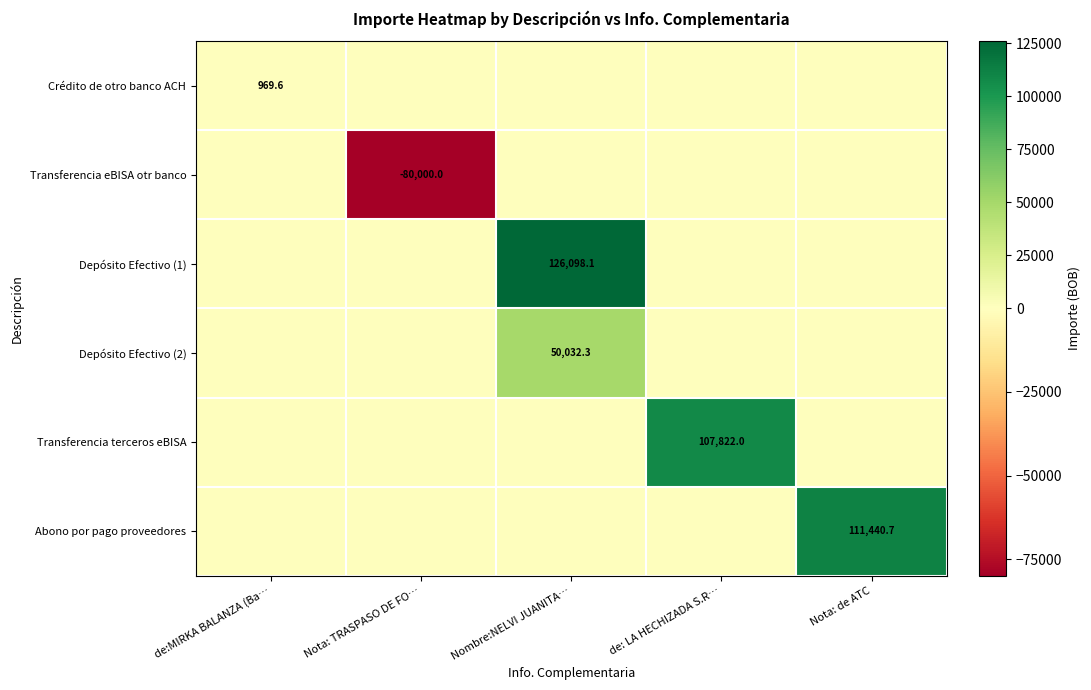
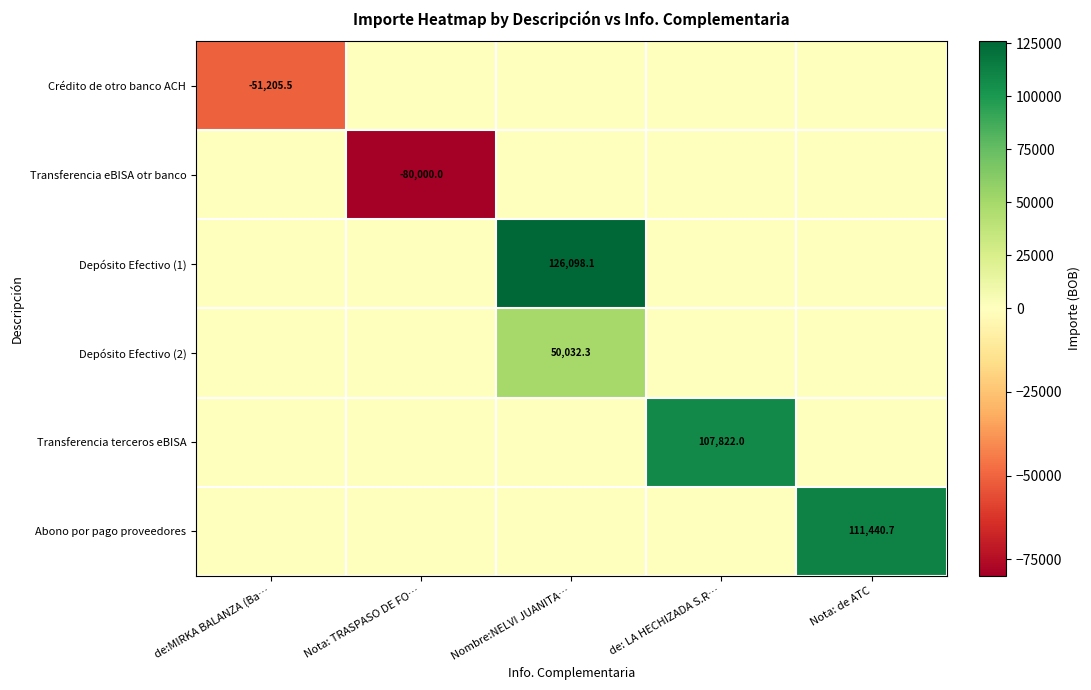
Crédito de otro banco ACH, de:MIRKA BALANZA (Ba…: 969.6 -> -51,205.5
